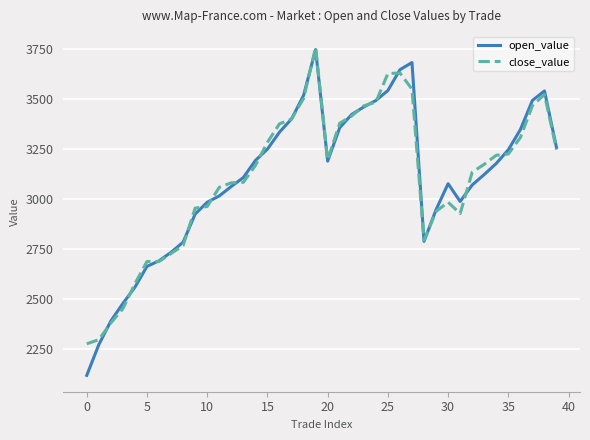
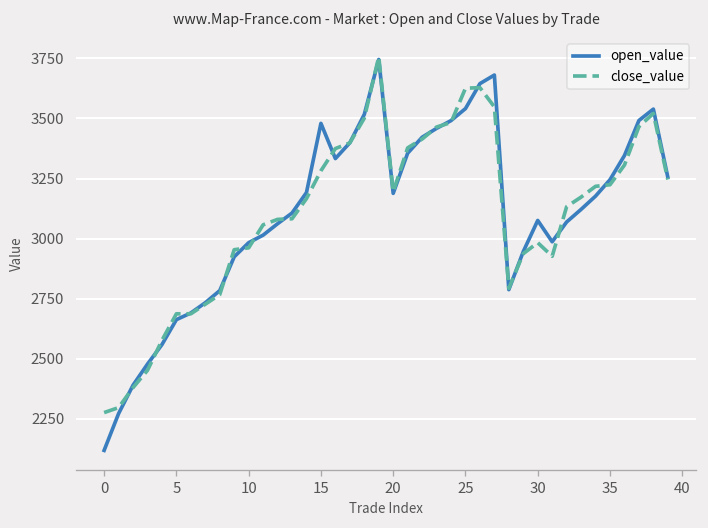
open_value, 15: 3250 -> 3480
